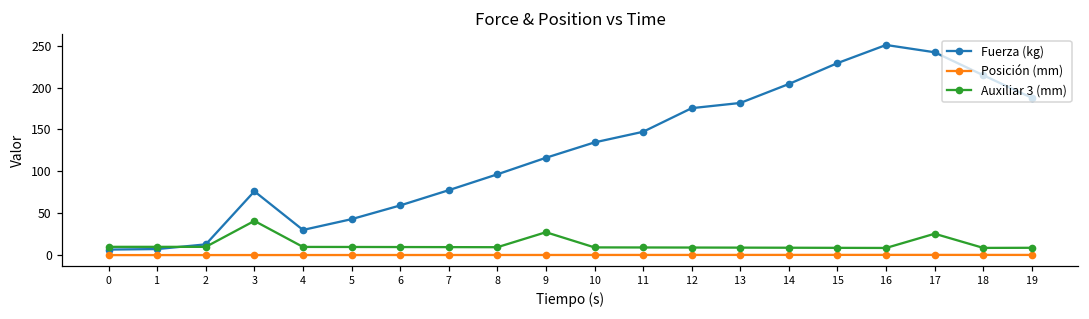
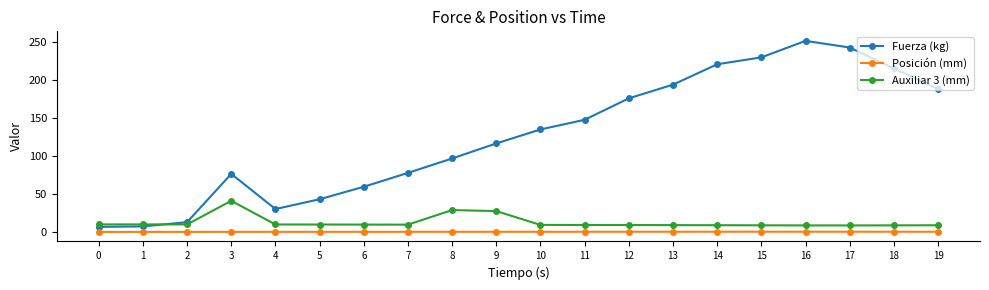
Auxiliar 3 (mm), 8: 10 -> 30
Fuerza (kg), 13: 180 -> 190
Fuerza (kg), 14: 200 -> 220
Auxiliar 3 (mm), 17: 30 -> 10
